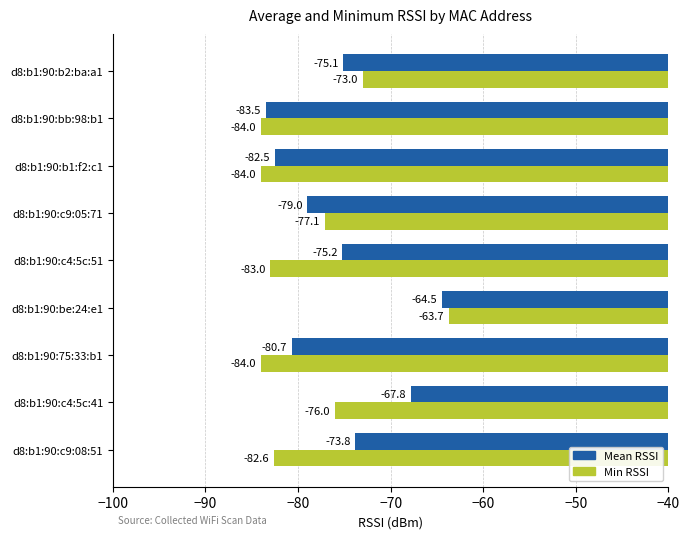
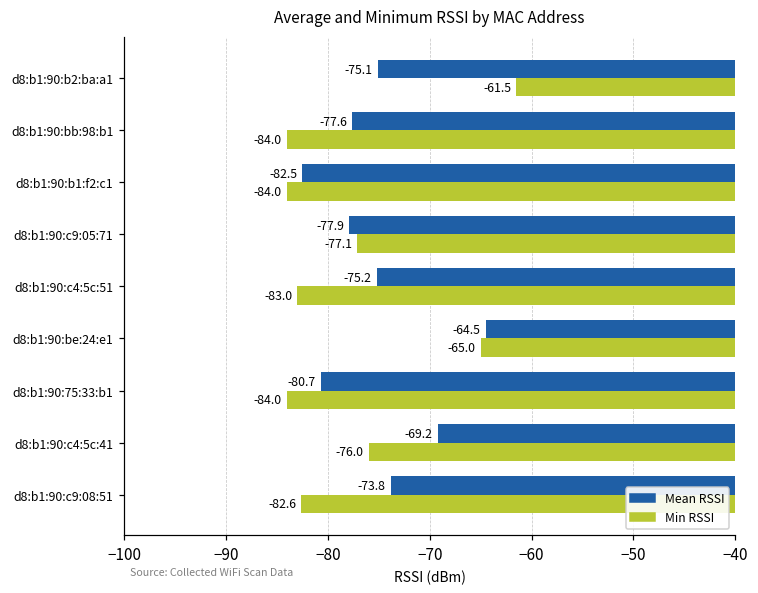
Min RSSI, d8:b1:90:b2:ba:a1: -73.0 -> -61.5
Mean RSSI, d8:b1:90:bb:98:b1: -83.5 -> -77.6
Mean RSSI, d8:b1:90:c9:05:71: -79.0 -> -77.9
Min RSSI, d8:b1:90:be:24:e1: -63.7 -> -65.0
Mean RSSI, d8:b1:90:c4:5c:41: -67.8 -> -69.2
